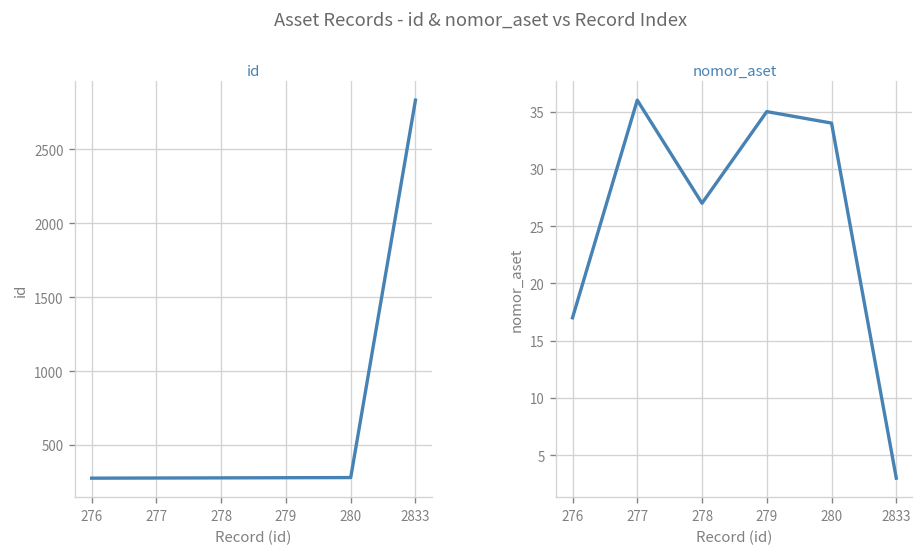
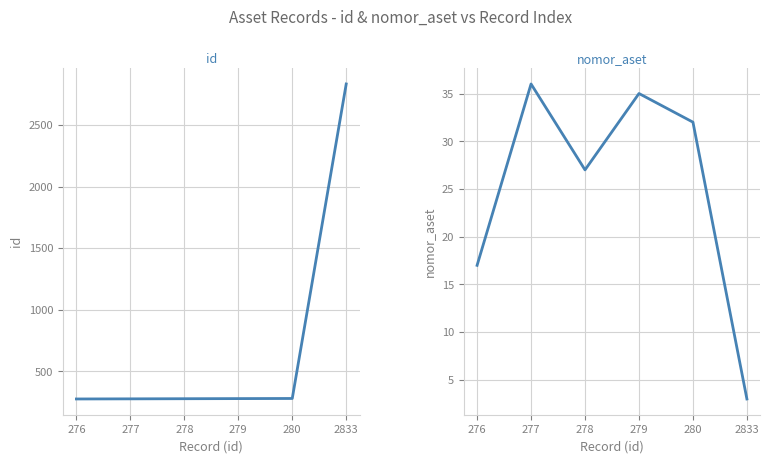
nomor_aset, 280: 34 -> 32
